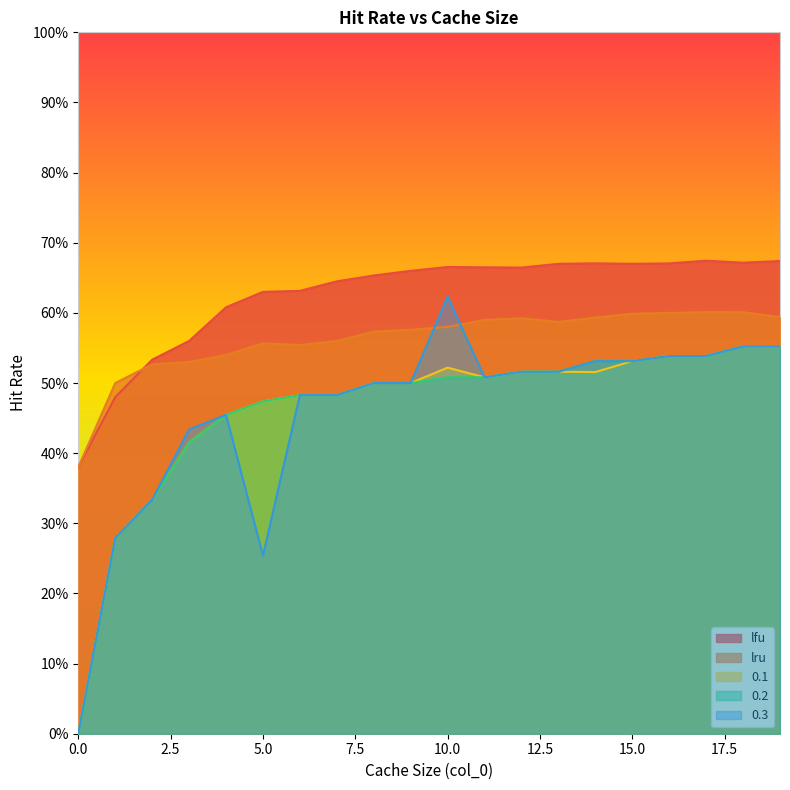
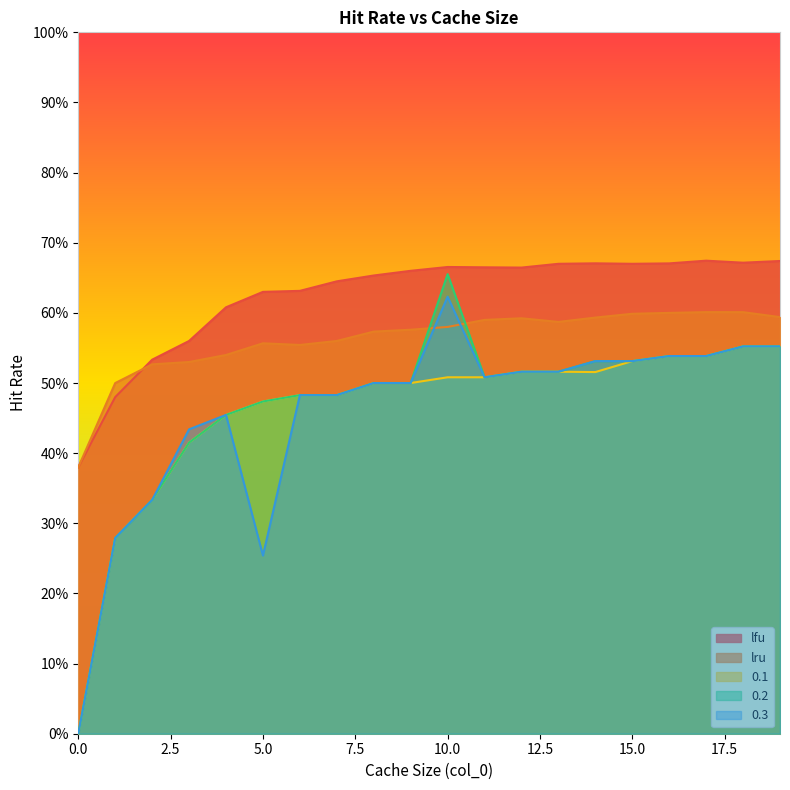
0.1, 10.0: 52% -> 51%
0.2, 10.0: 51% -> 66%
